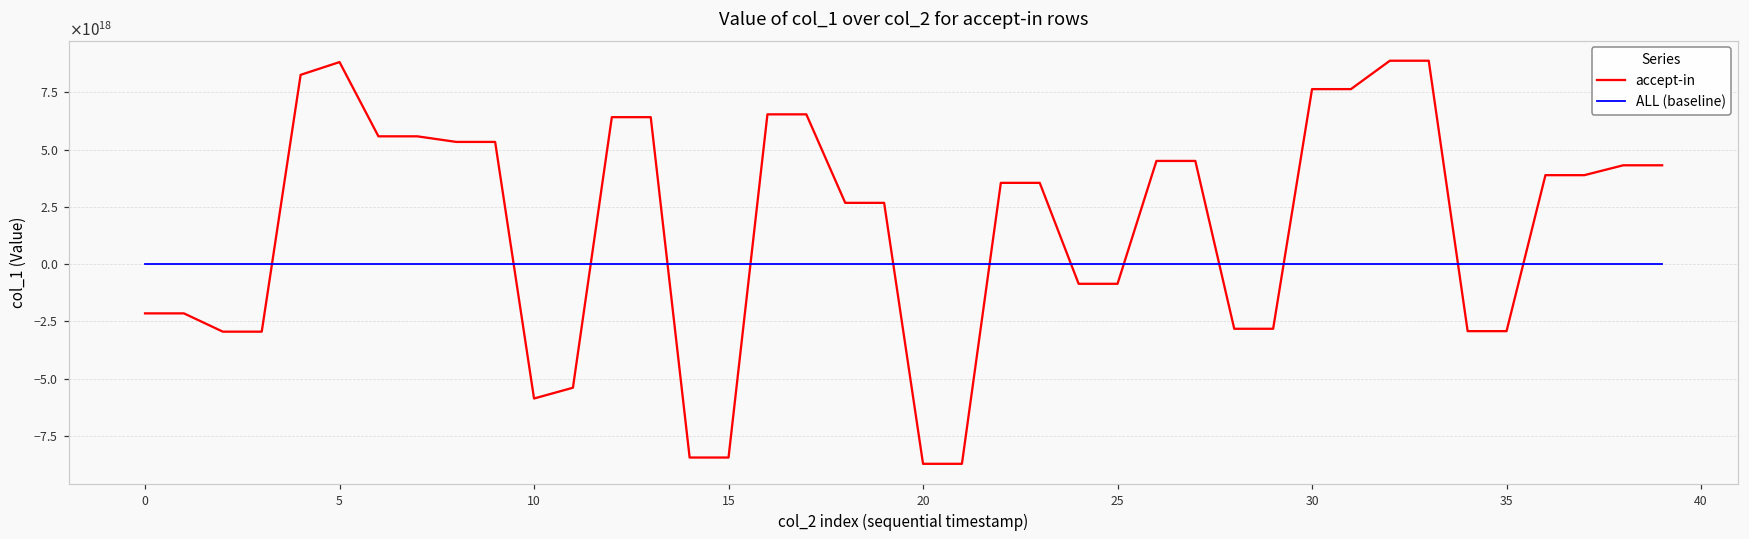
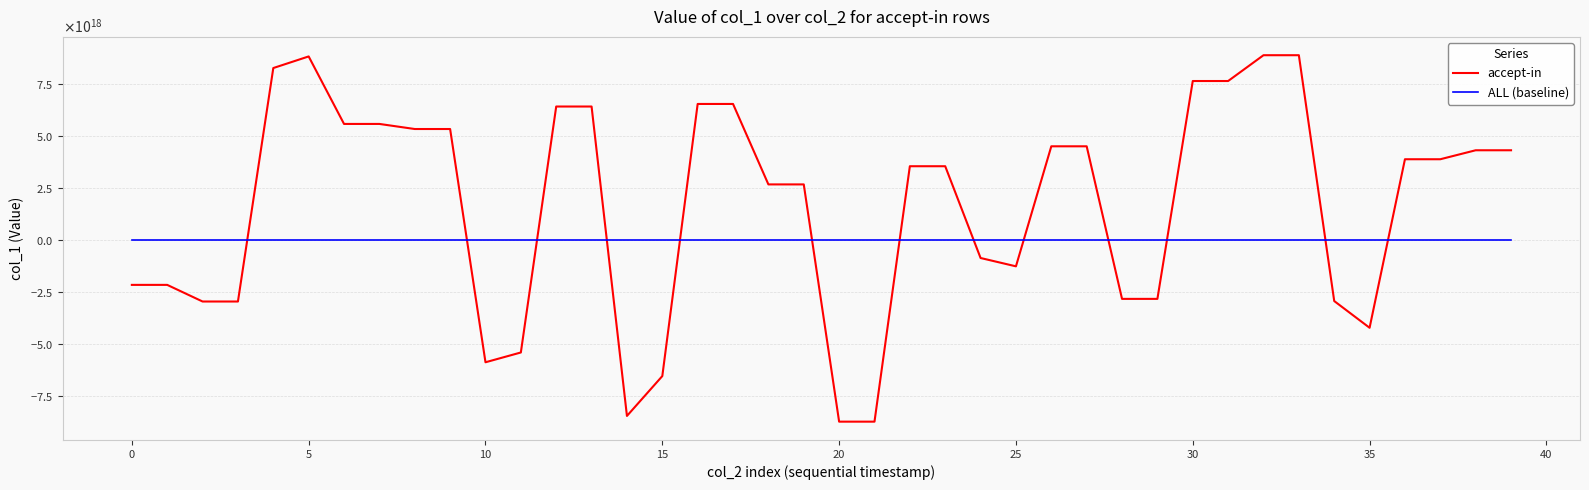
accept-in, 15: -8400000000000000000 -> -6500000000000000000
accept-in, 25: -900000000000000000 -> -1300000000000000000
accept-in, 35: -2900000000000000000 -> -4200000000000000000
